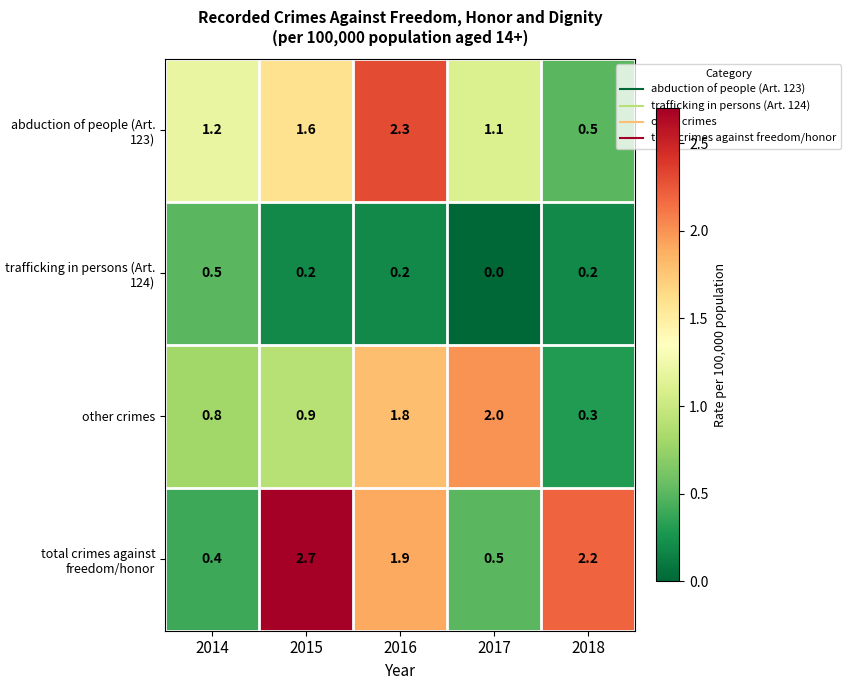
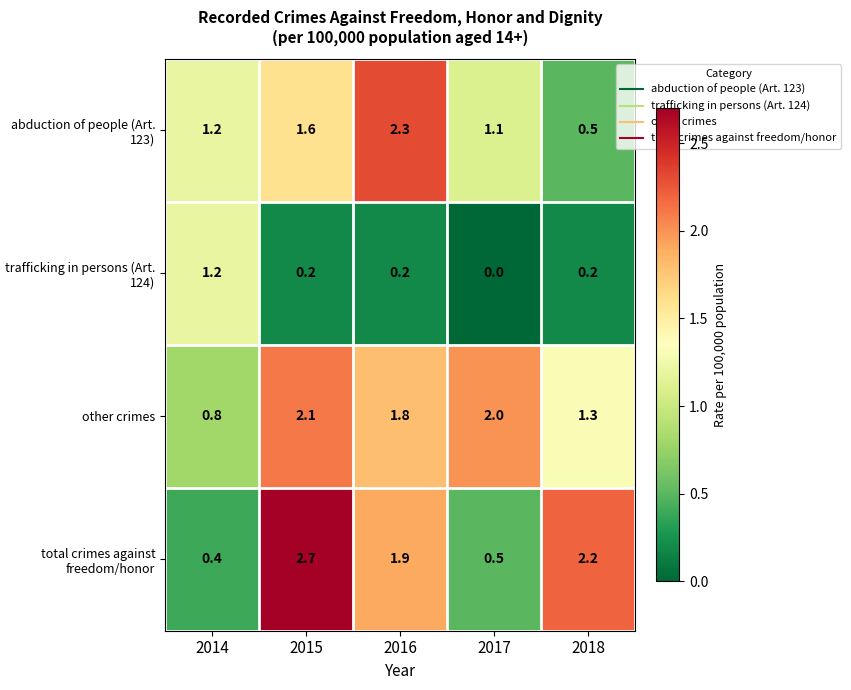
trafficking in persons (Art. 124), 2014: 0.5 -> 1.2
other crimes, 2015: 0.9 -> 2.1
other crimes, 2018: 0.3 -> 1.3
